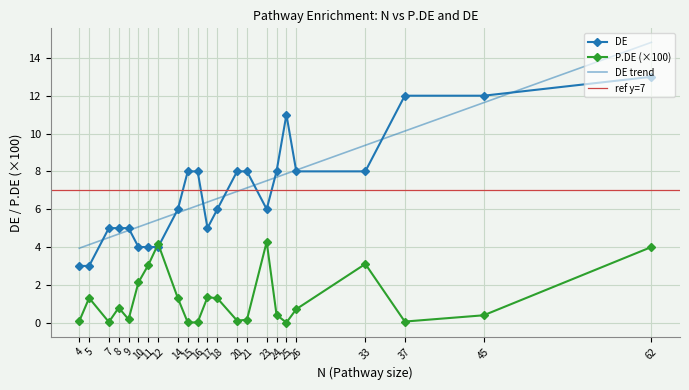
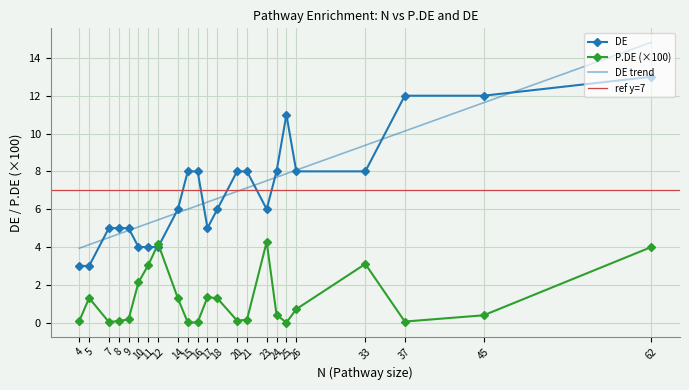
P.DE (×100), 8: 0.8 -> 0.1
